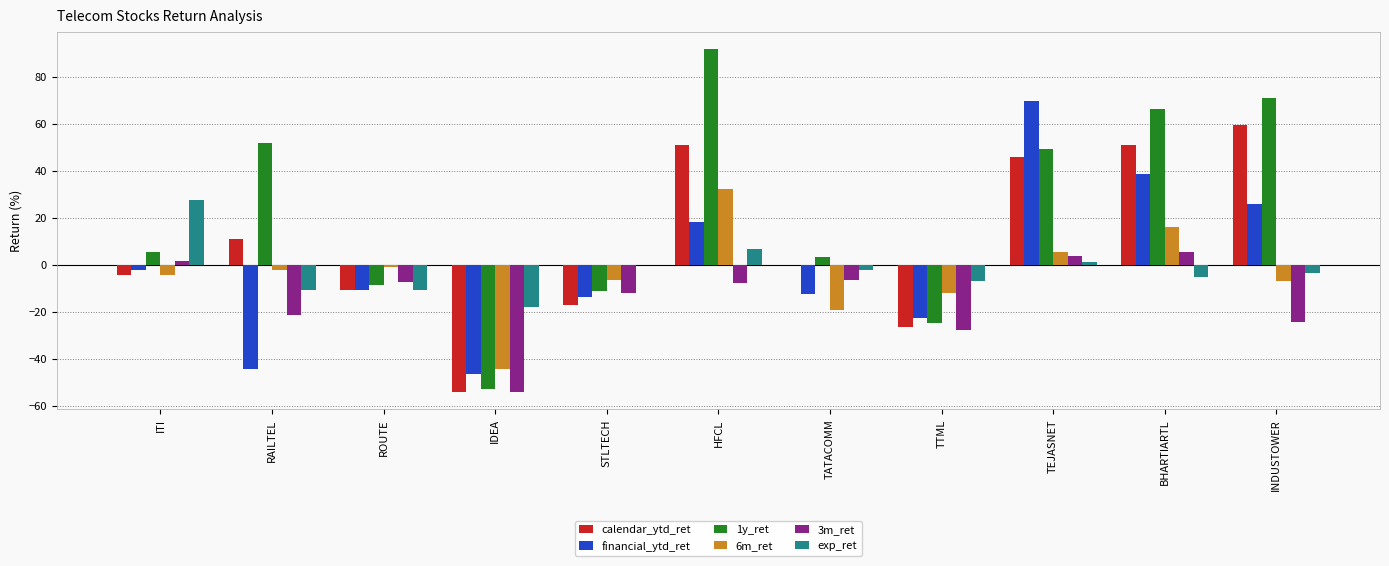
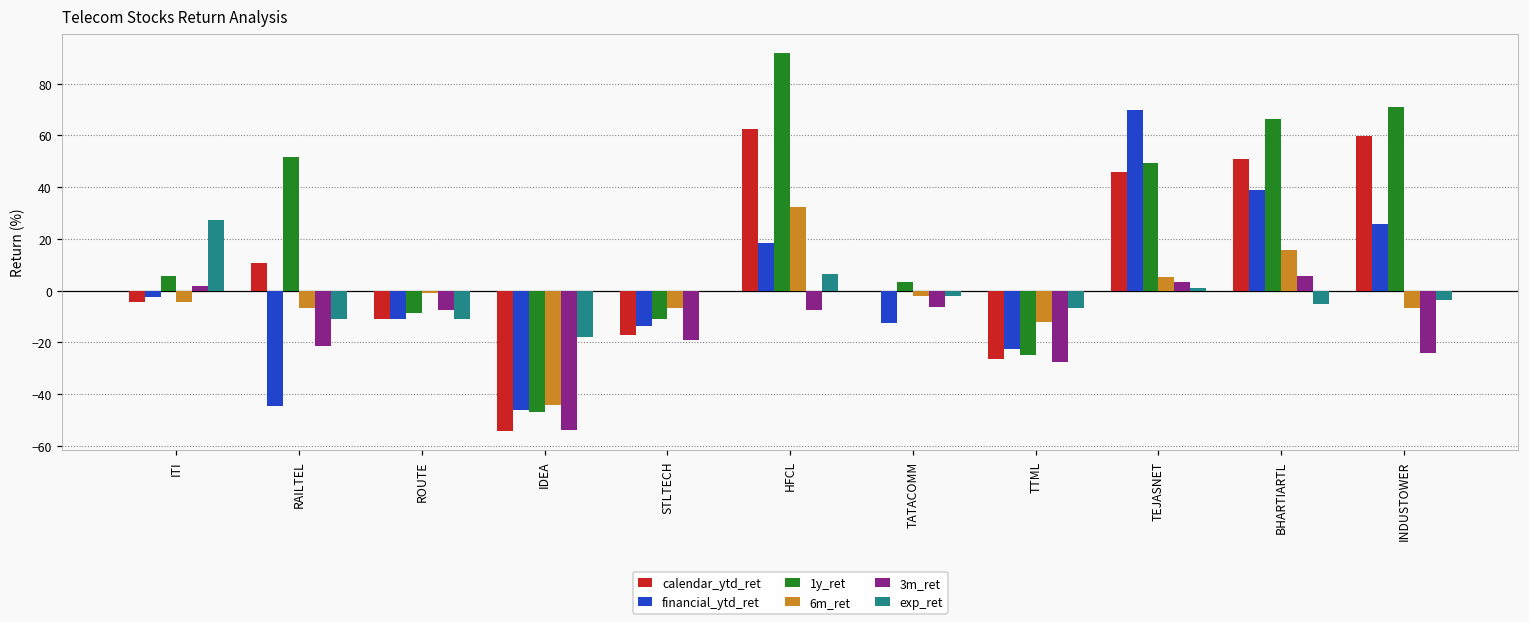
6m_ret, RAILTEL: -2 -> -7
1y_ret, IDEA: -53 -> -47
3m_ret, STLTECH: -12 -> -19
calendar_ytd_ret, HFCL: 51 -> 63
6m_ret, TATACOMM: -19 -> -2
